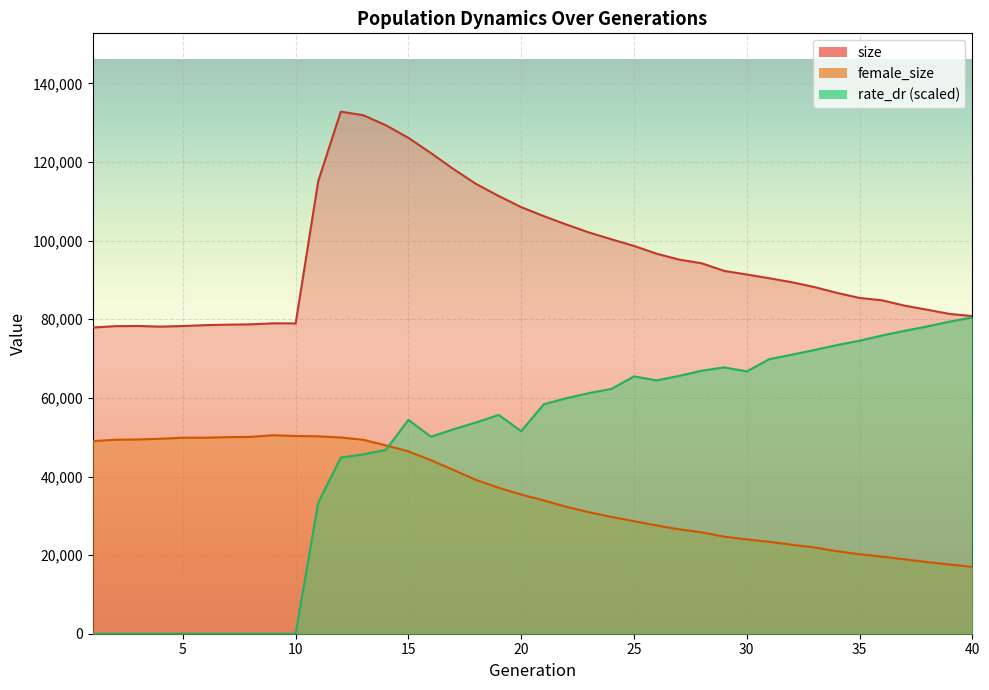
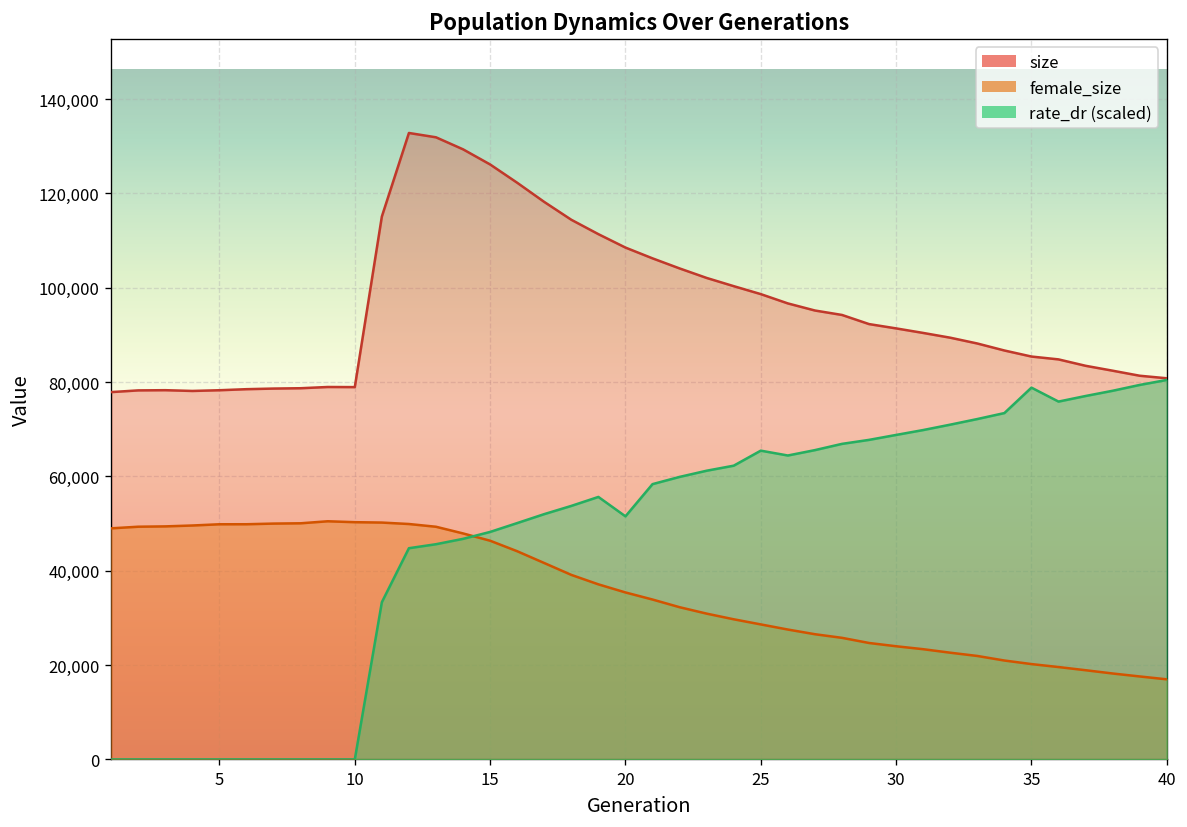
rate_dr (scaled), 15: 54,000 -> 48,000
rate_dr (scaled), 30: 67,000 -> 69,000
rate_dr (scaled), 35: 75,000 -> 79,000
